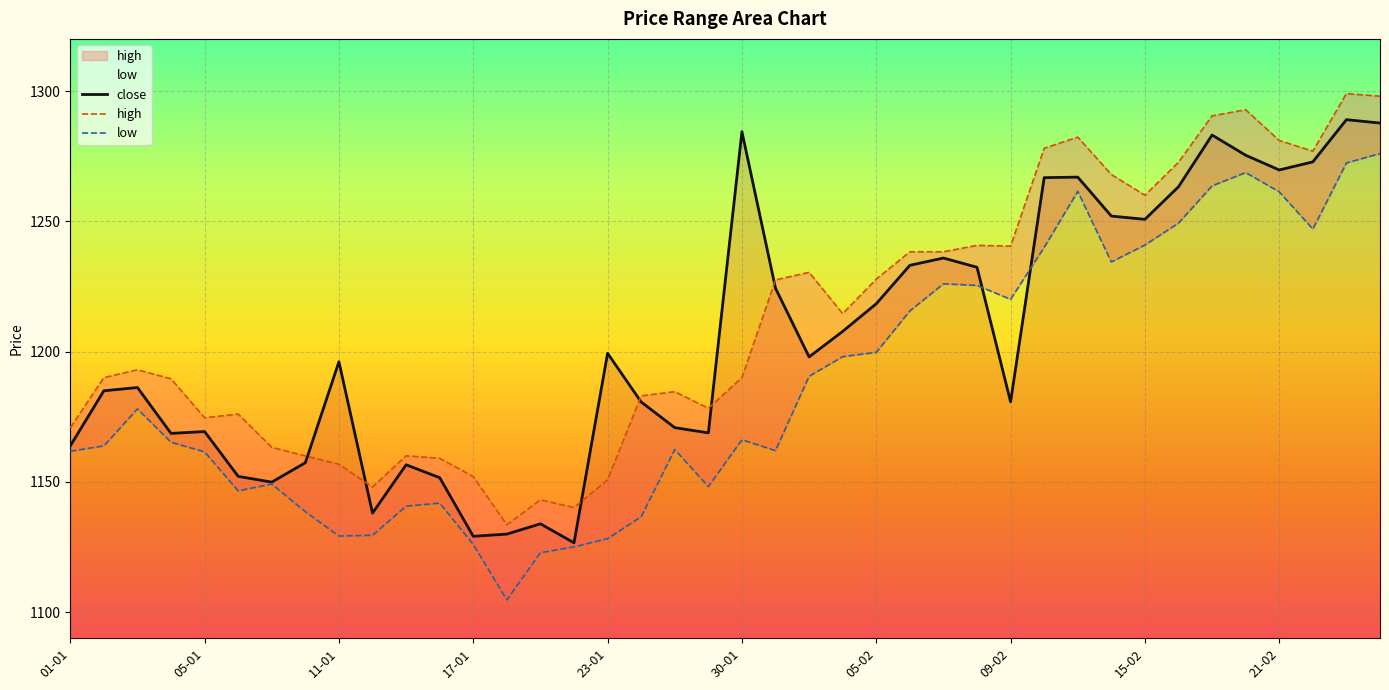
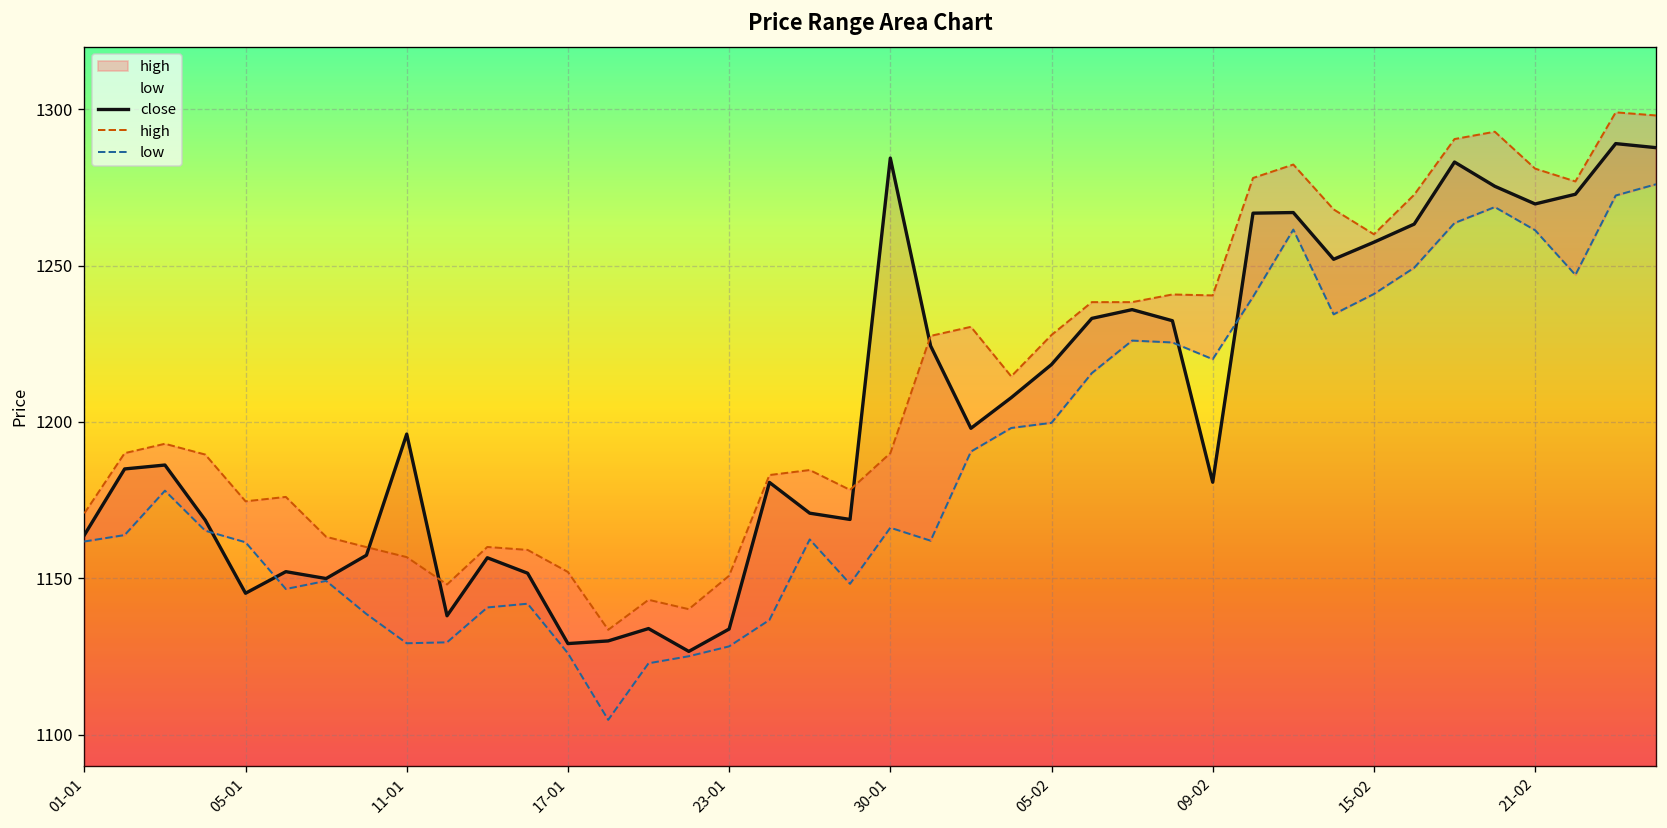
close, 05-01: 1169 -> 1145
close, 23-01: 1199 -> 1134
close, 15-02: 1251 -> 1257
